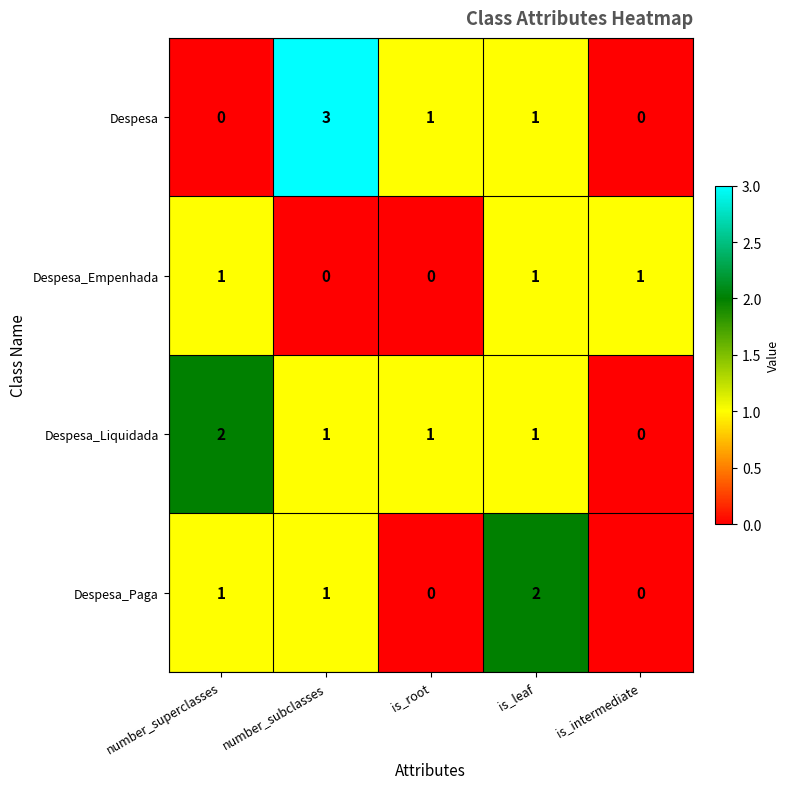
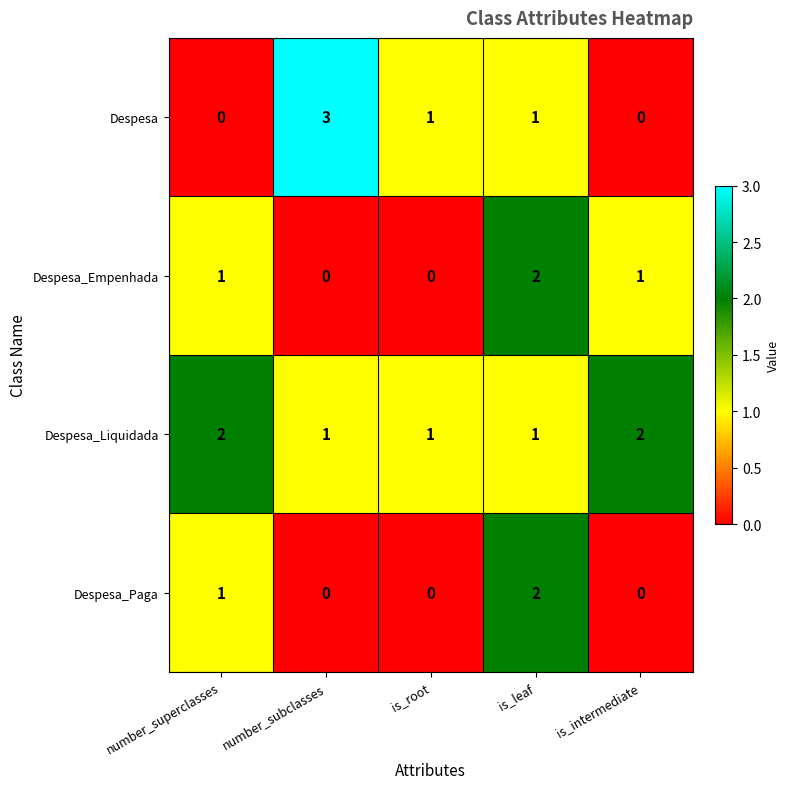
Despesa_Empenhada, is_leaf: 1 -> 2
Despesa_Liquidada, is_intermediate: 0 -> 2
Despesa_Paga, number_subclasses: 1 -> 0
